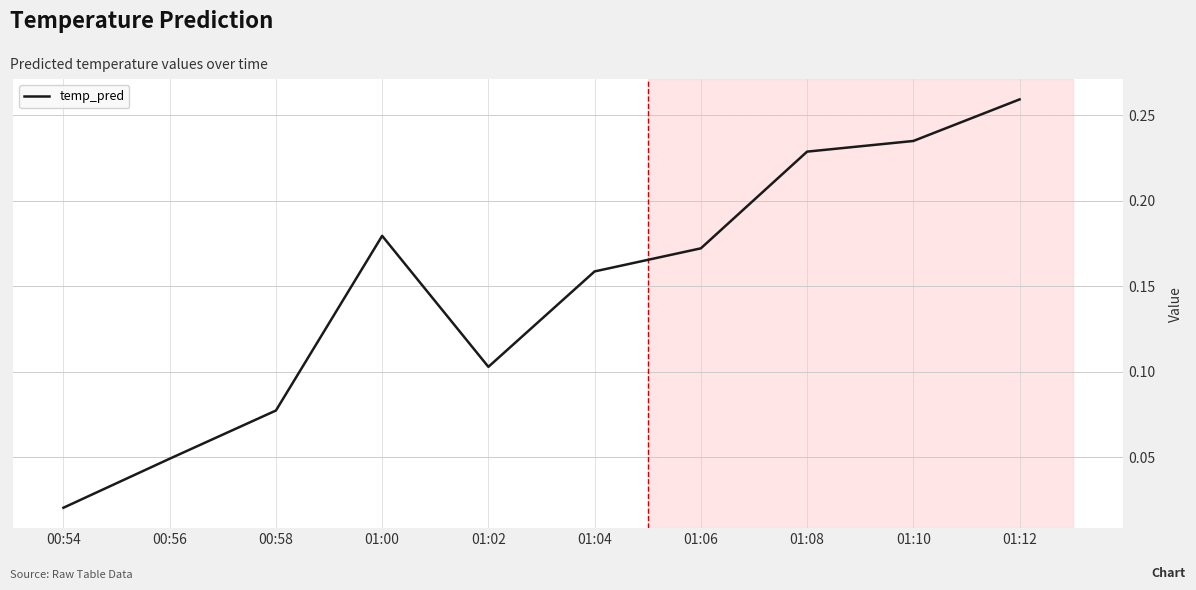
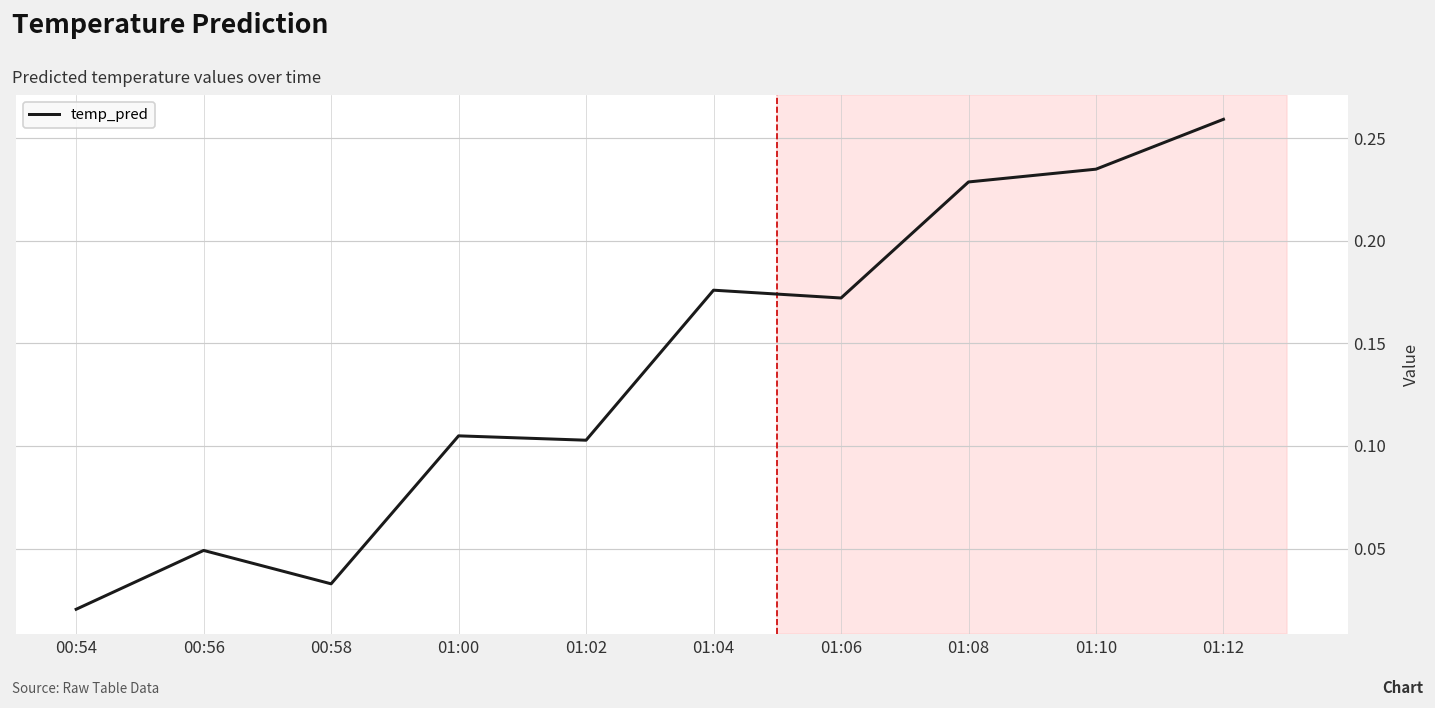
00:58: 0.077 -> 0.033
01:00: 0.179 -> 0.105
01:04: 0.159 -> 0.176
